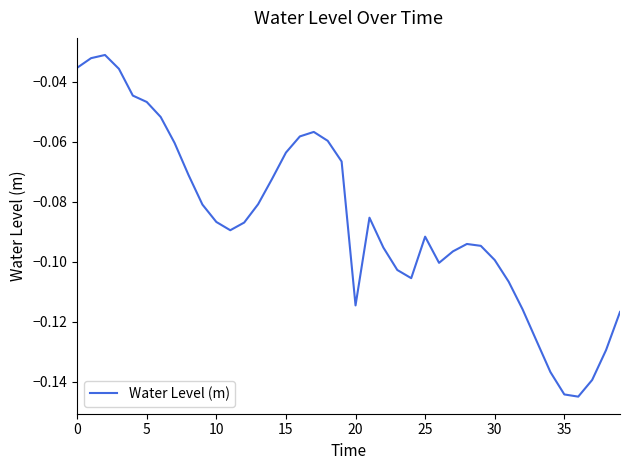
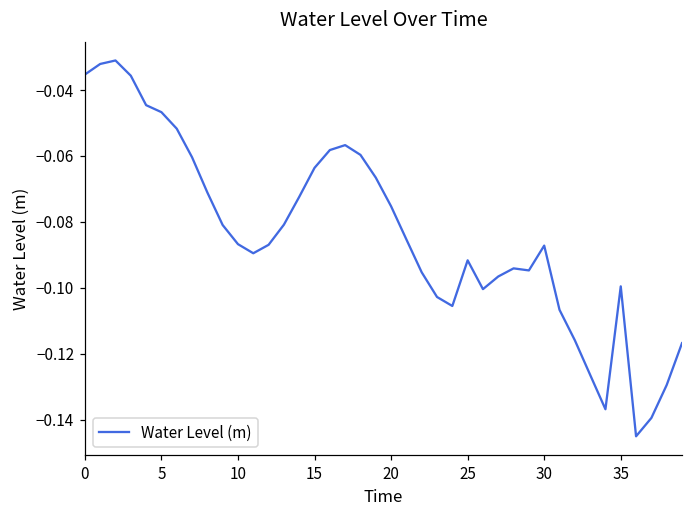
20: -0.115 -> -0.075
30: -0.099 -> -0.087
35: -0.144 -> -0.100
